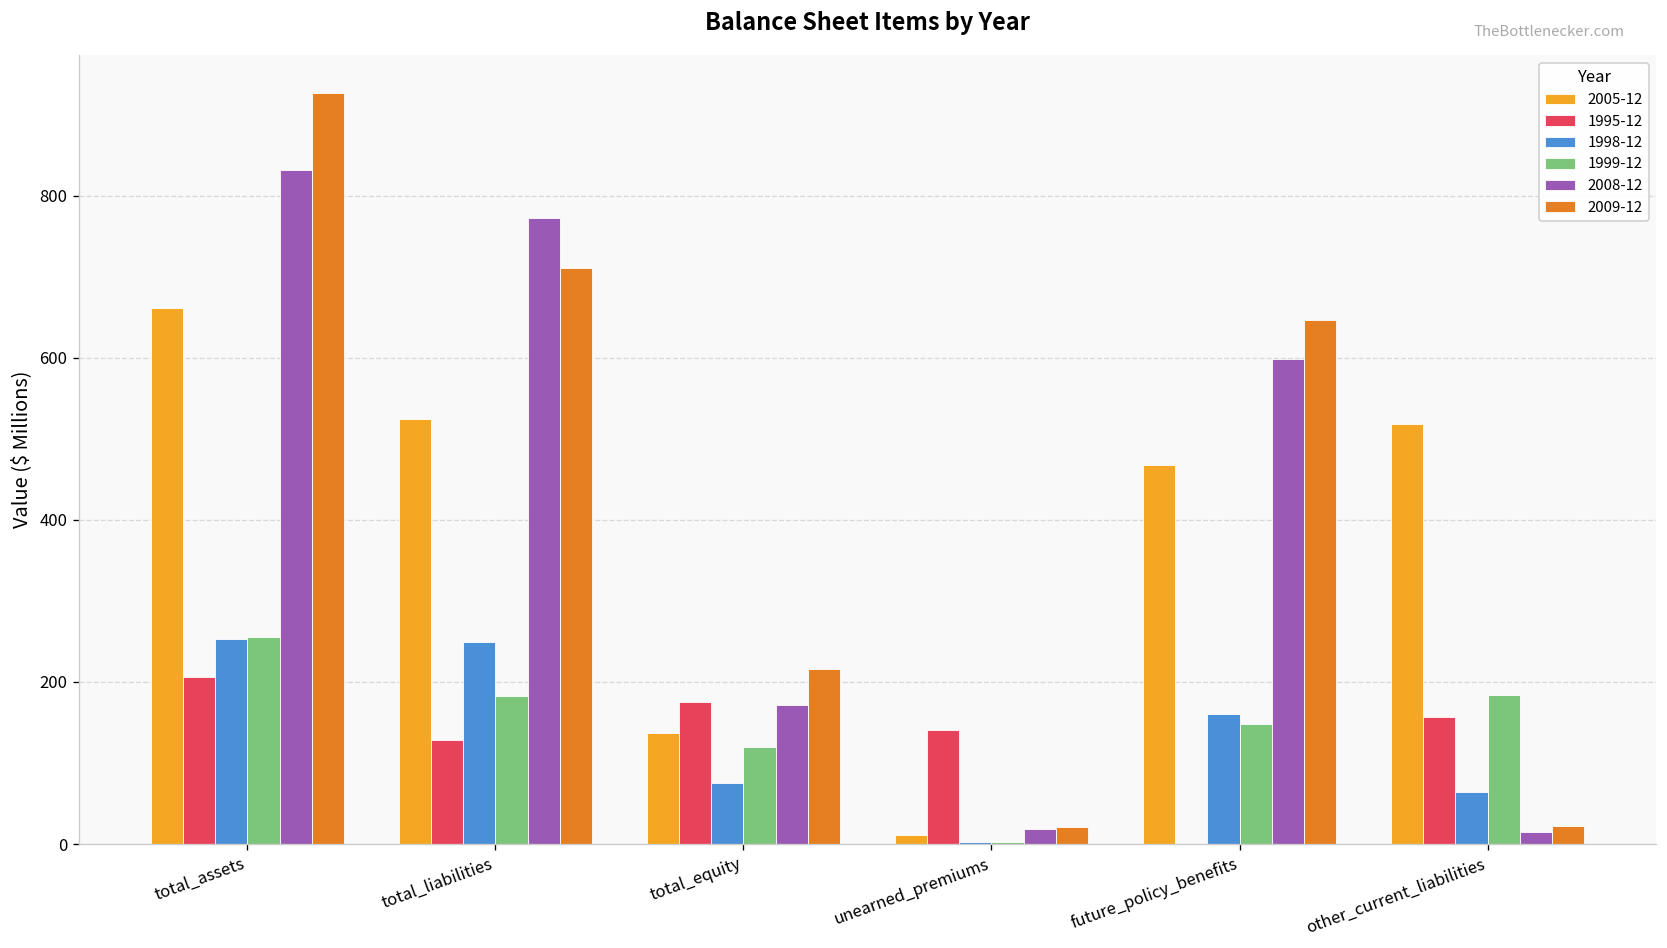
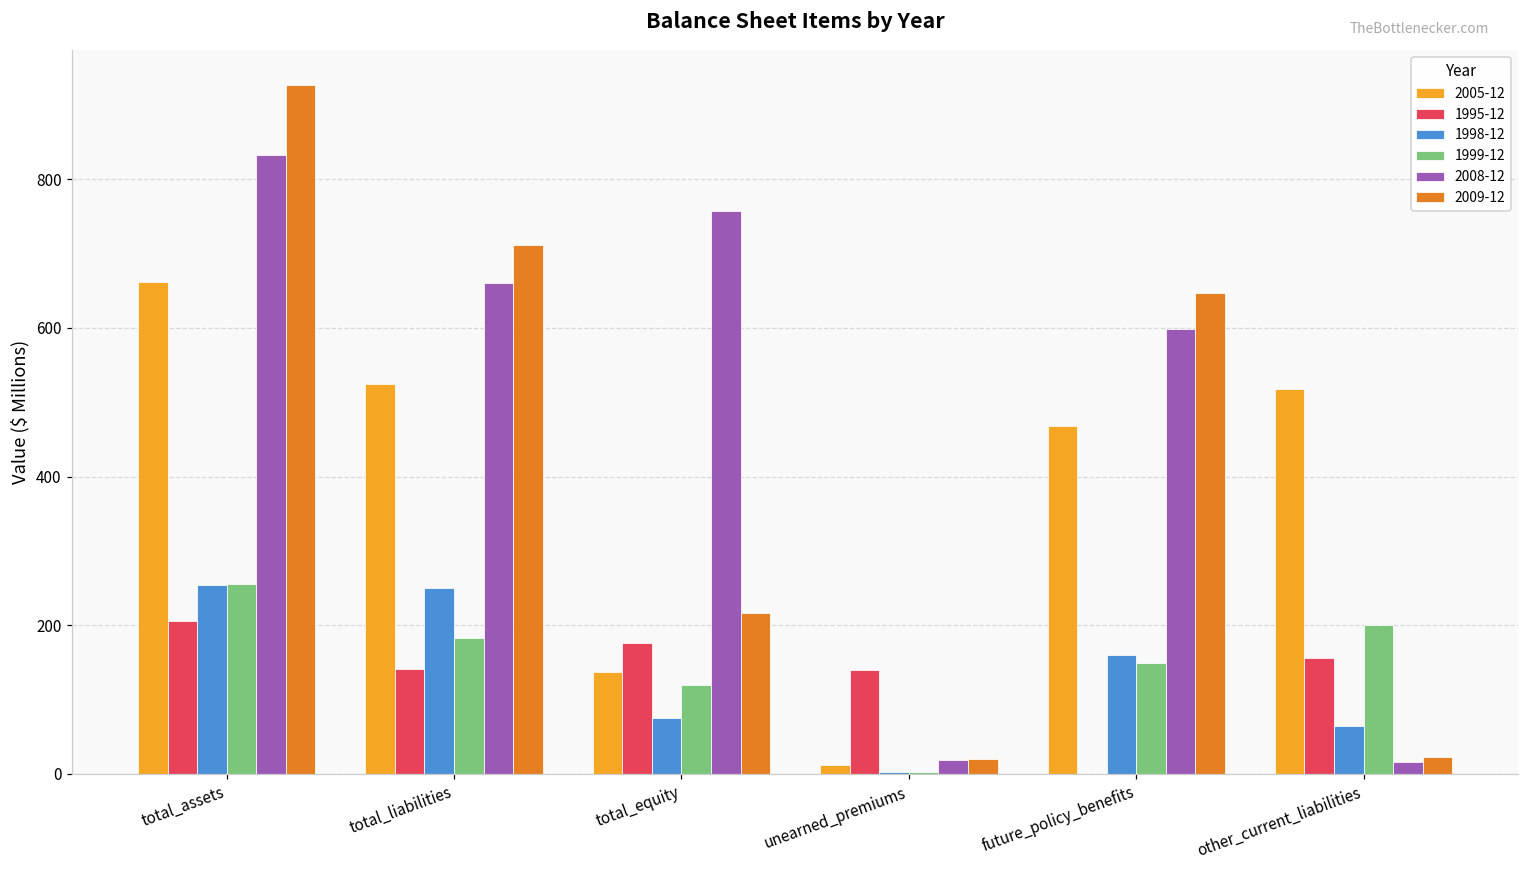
1995-12, total_liabilities: 130 -> 140
2008-12, total_liabilities: 770 -> 660
2008-12, total_equity: 170 -> 760
1999-12, other_current_liabilities: 180 -> 200
